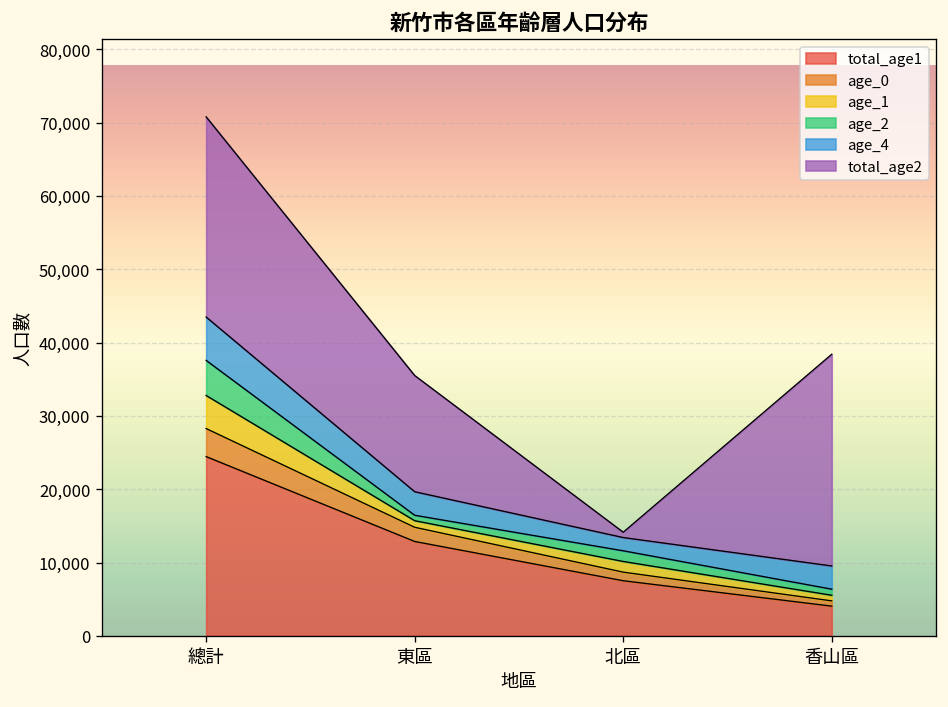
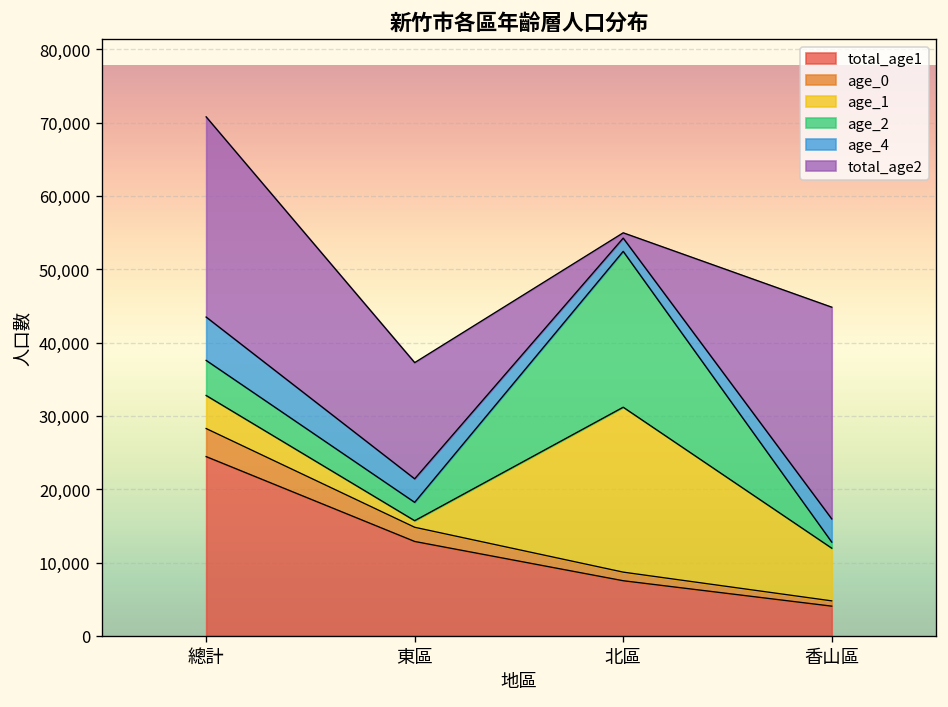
age_2, 東區: 1,000 -> 3,000
age_1, 北區: 1,000 -> 22,000
age_2, 北區: 1,000 -> 21,000
age_1, 香山區: 1,000 -> 7,000
